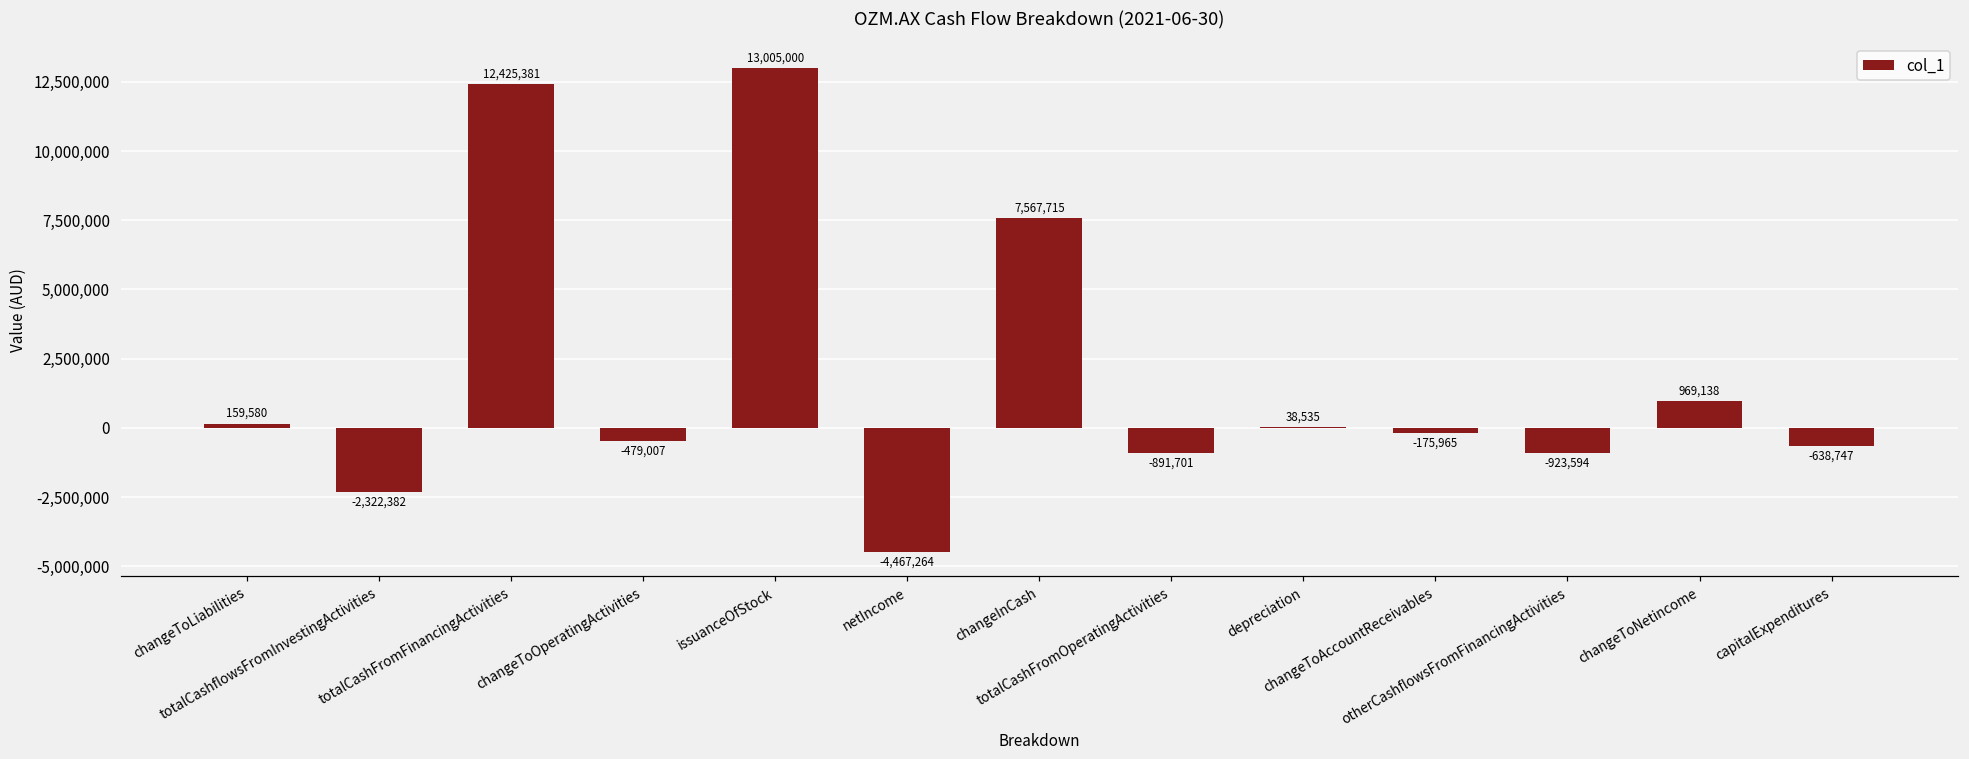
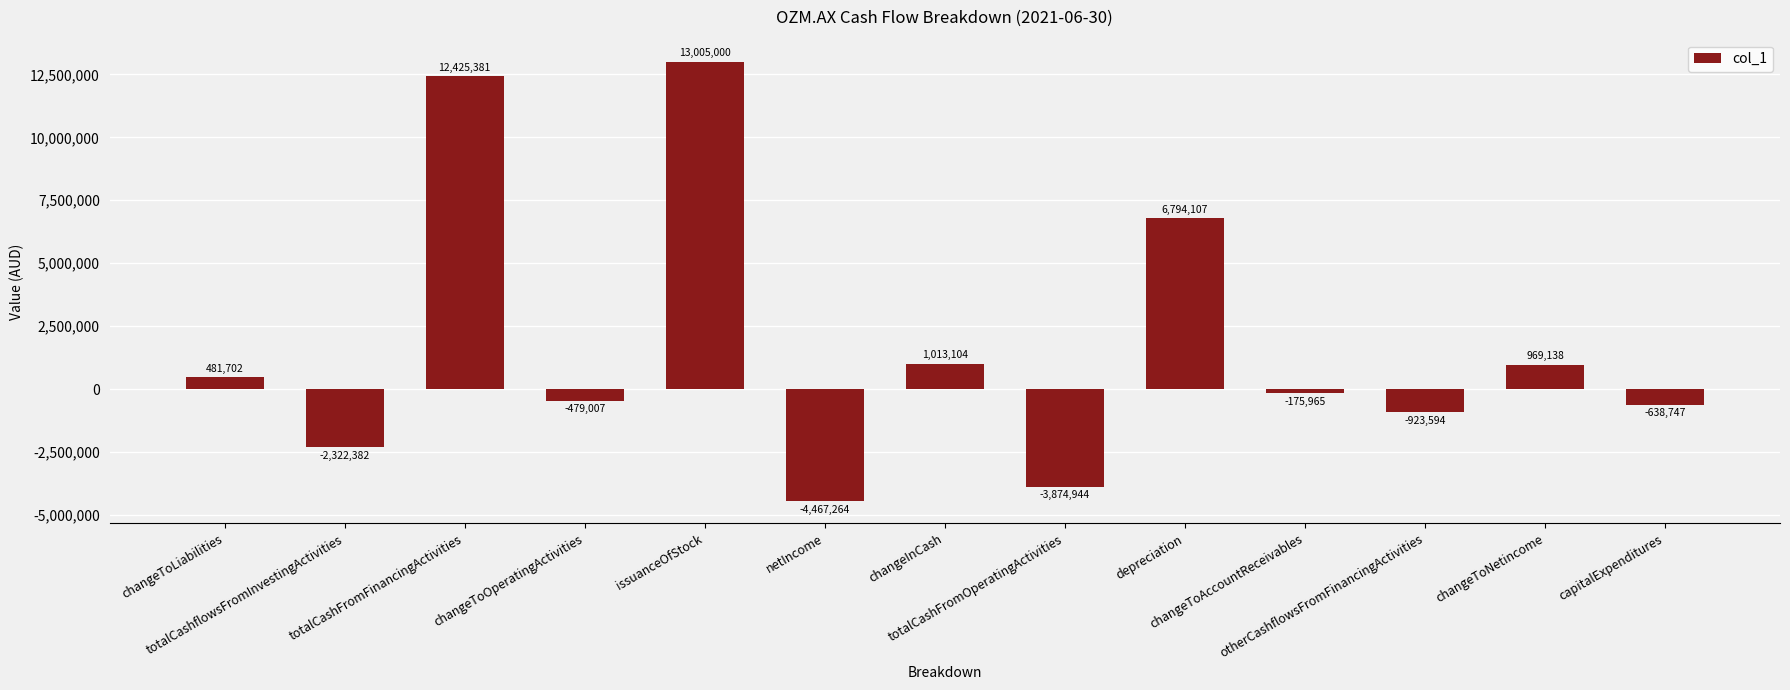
changeToLiabilities: 159,580 -> 481,702
changeInCash: 7,567,715 -> 1,013,104
totalCashFromOperatingActivities: -891,701 -> -3,874,944
depreciation: 38,535 -> 6,794,107
